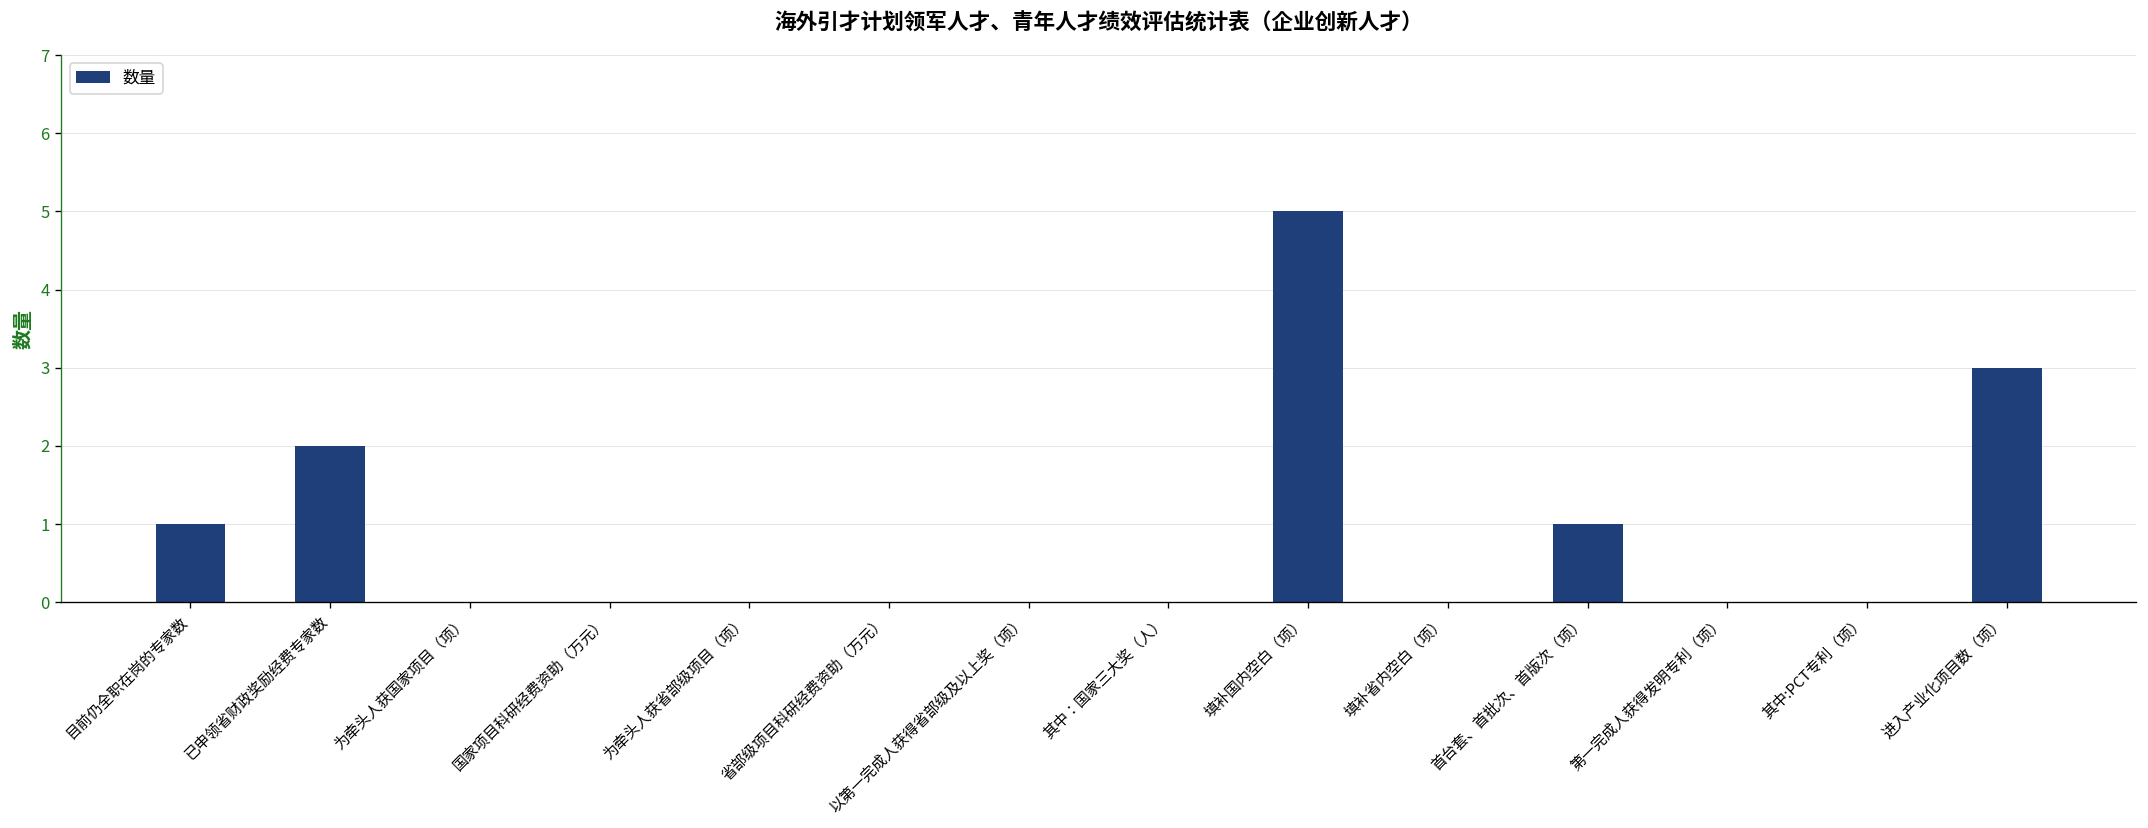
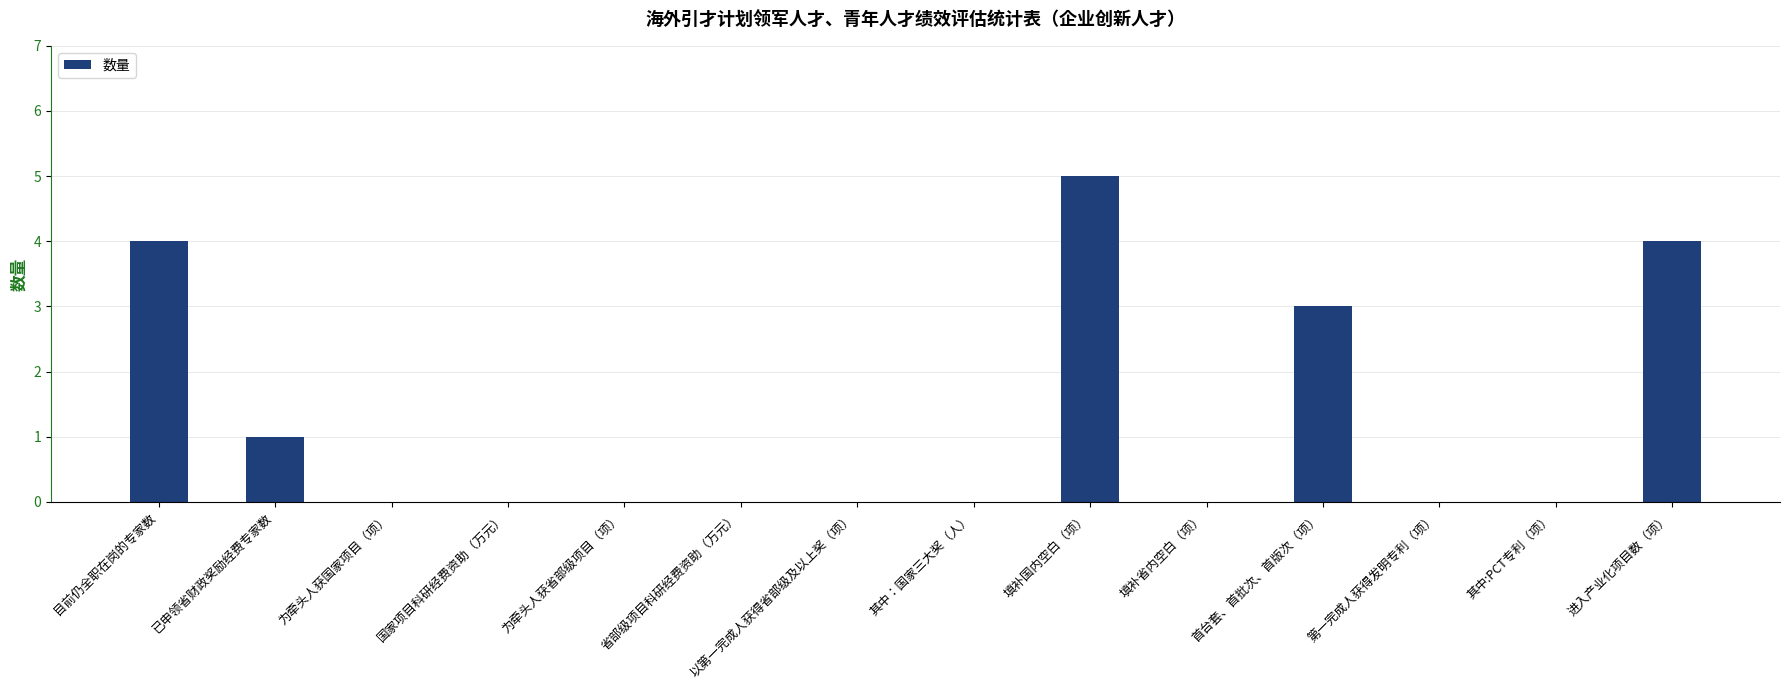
目前仍全职在岗的专家数: 1 -> 4
已申领省财政奖励经费专家数: 2 -> 1
首台套、首批次、首版次（项）: 1 -> 3
进入产业化项目数（项）: 3 -> 4
